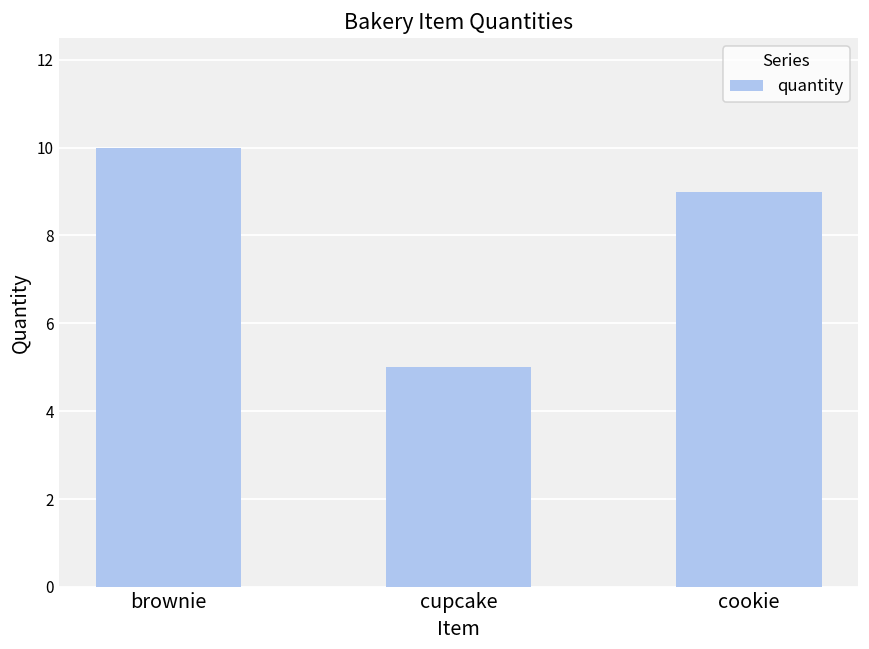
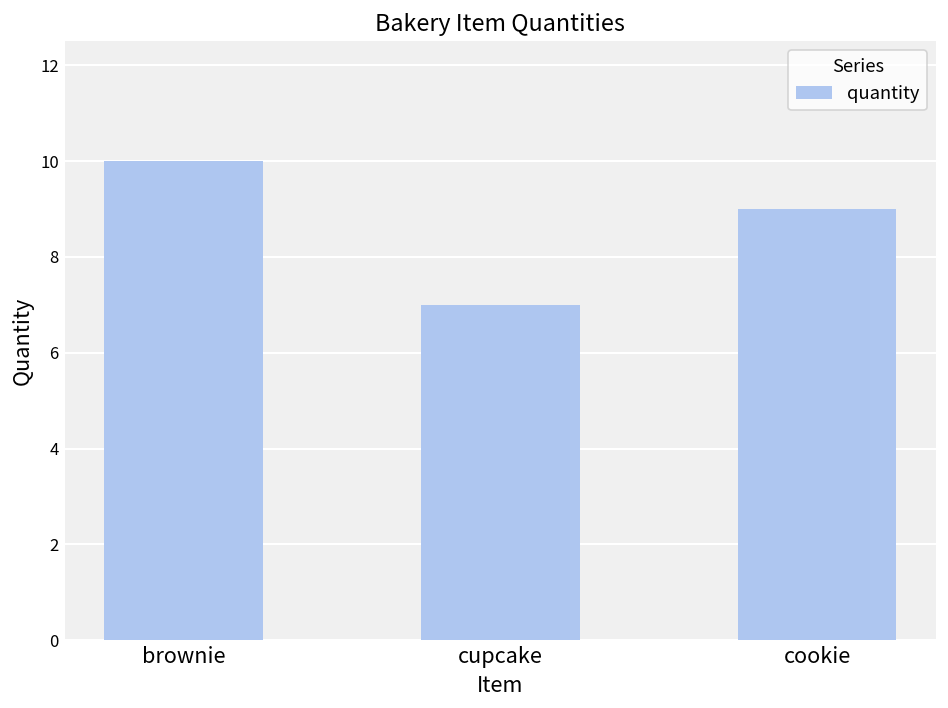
cupcake: 5 -> 7
